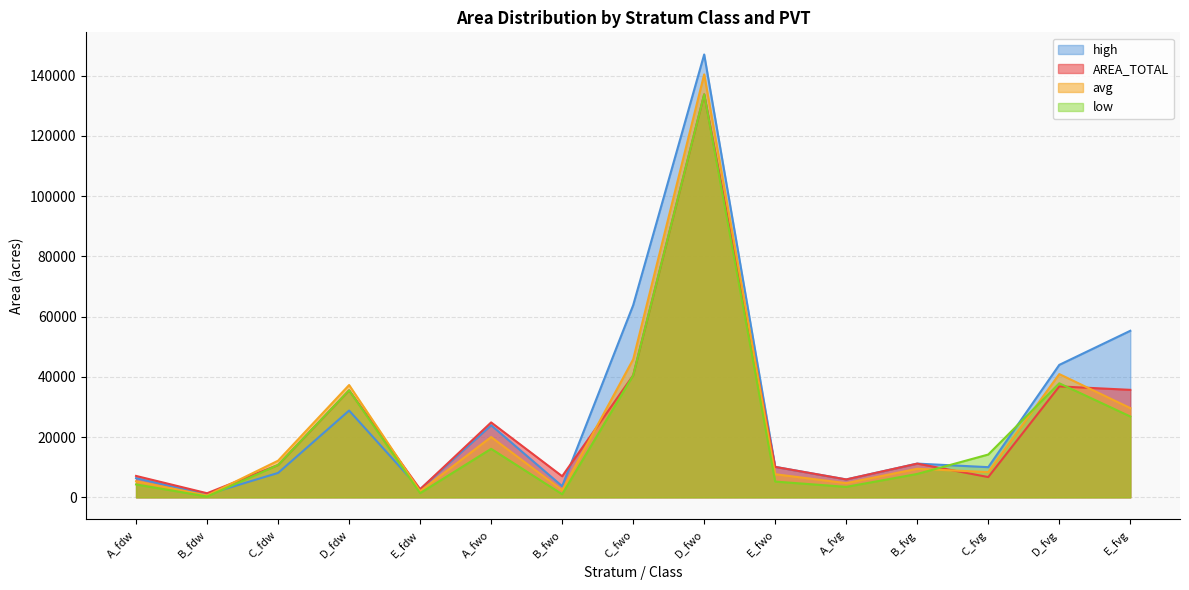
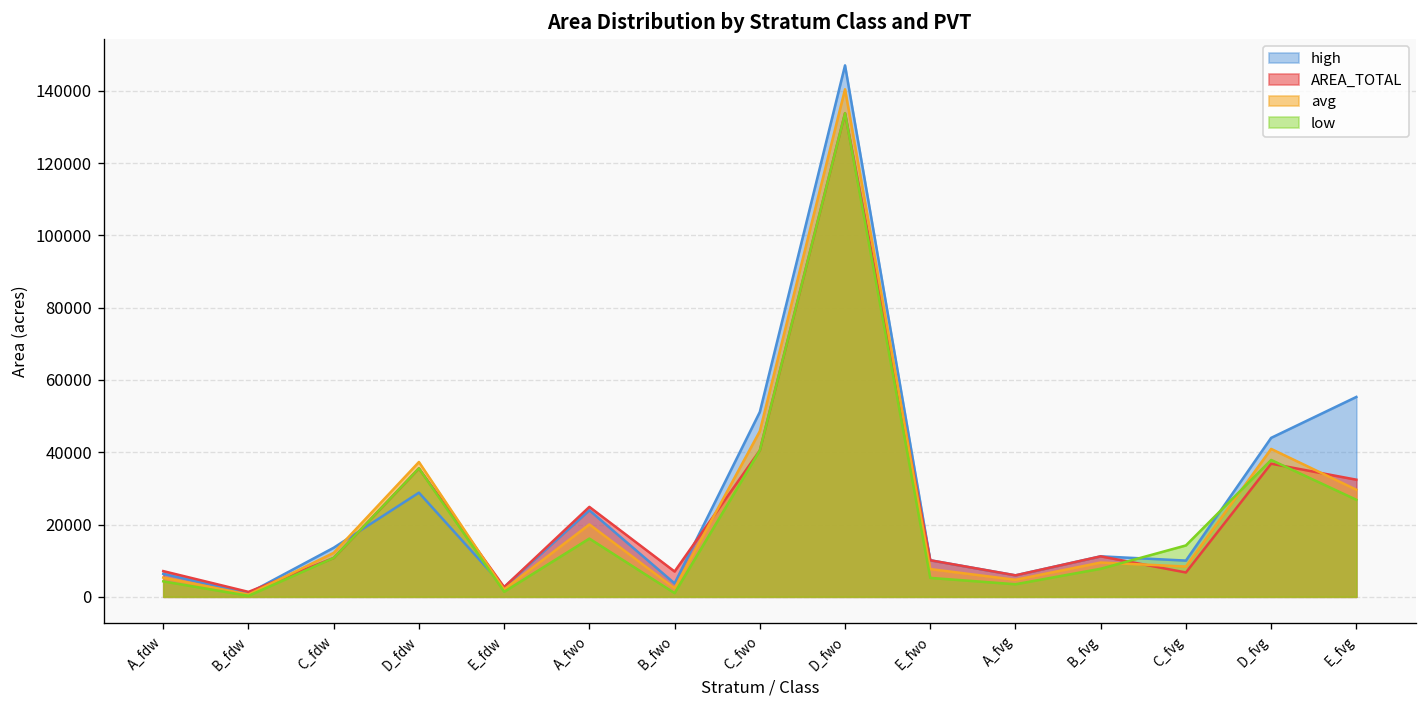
high, C_fdw: 8000 -> 14000
high, C_fwo: 64000 -> 51000
AREA_TOTAL, E_fvg: 36000 -> 32000
